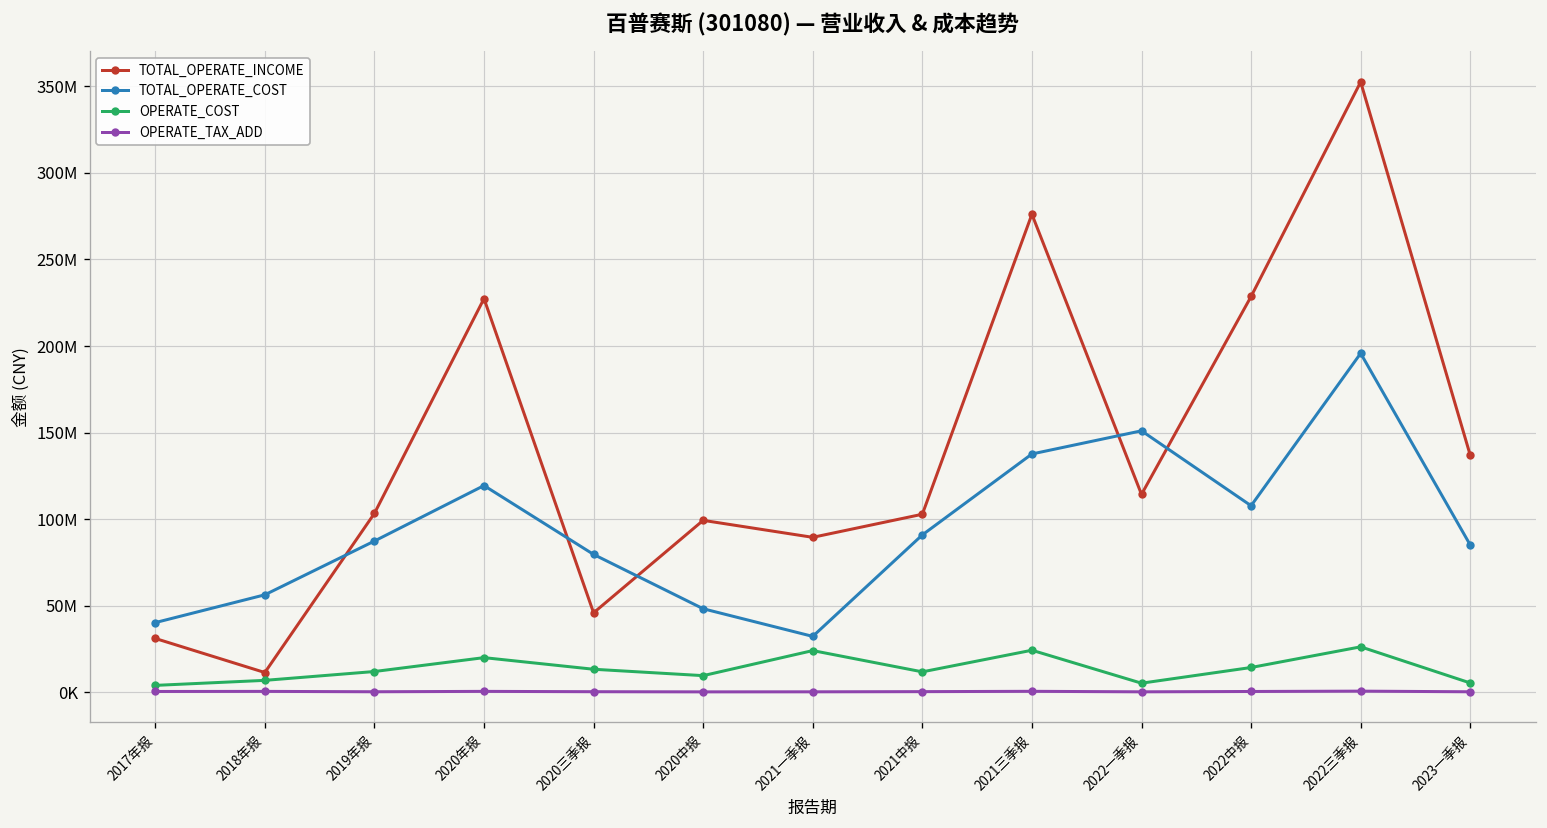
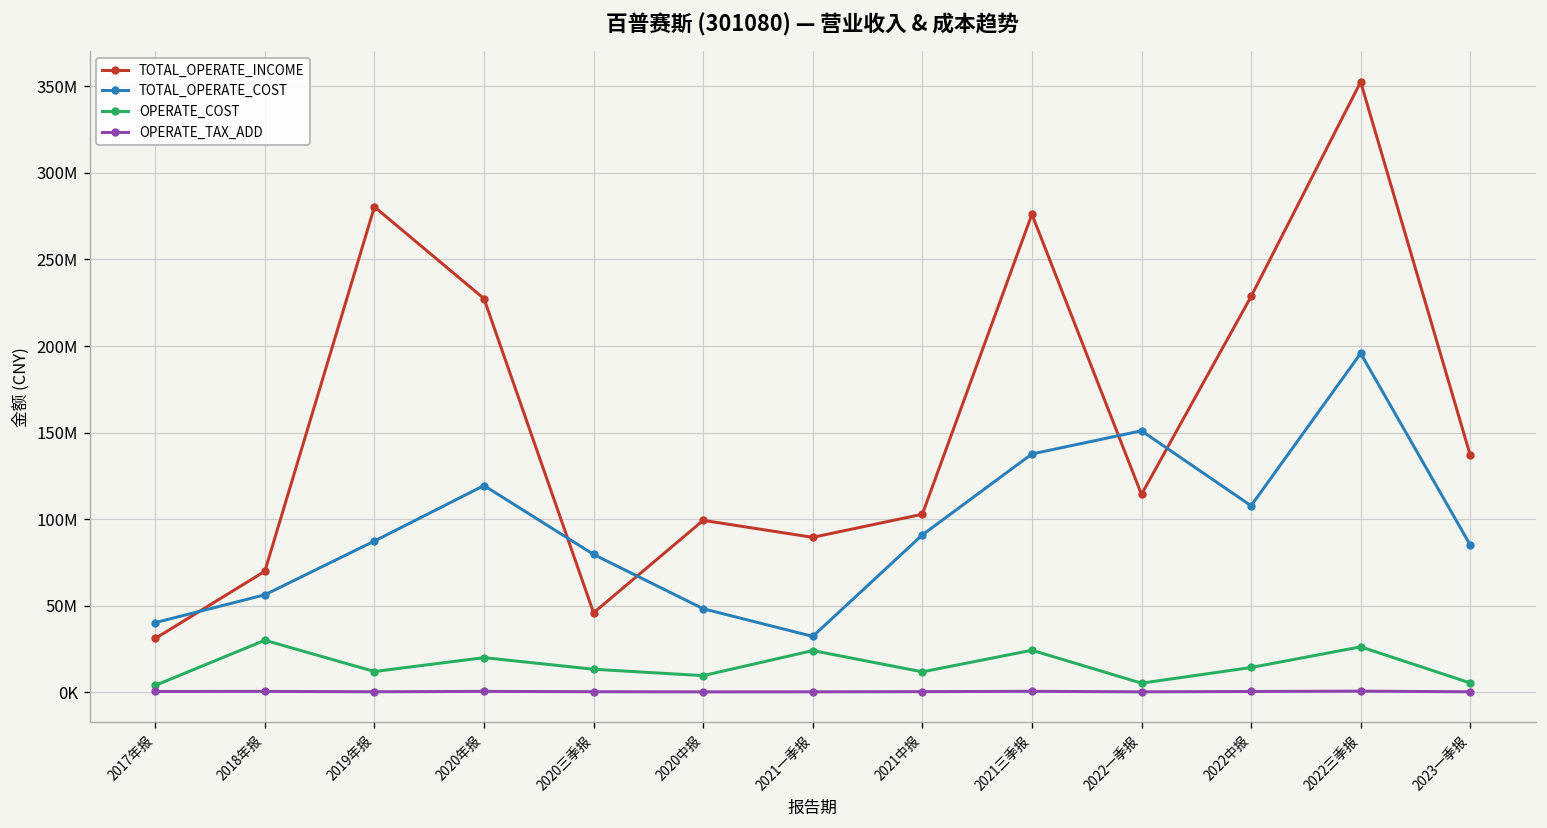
TOTAL_OPERATE_INCOME, 2018年报: 11000000 -> 70000000
OPERATE_COST, 2018年报: 7000000 -> 30000000
TOTAL_OPERATE_INCOME, 2019年报: 103000000 -> 280000000
